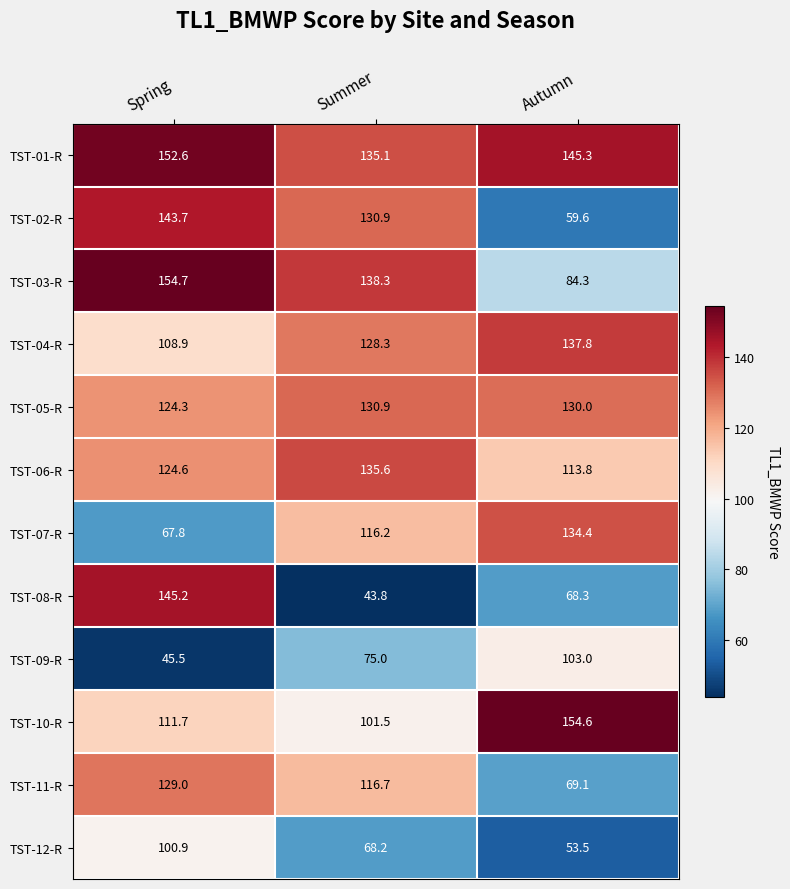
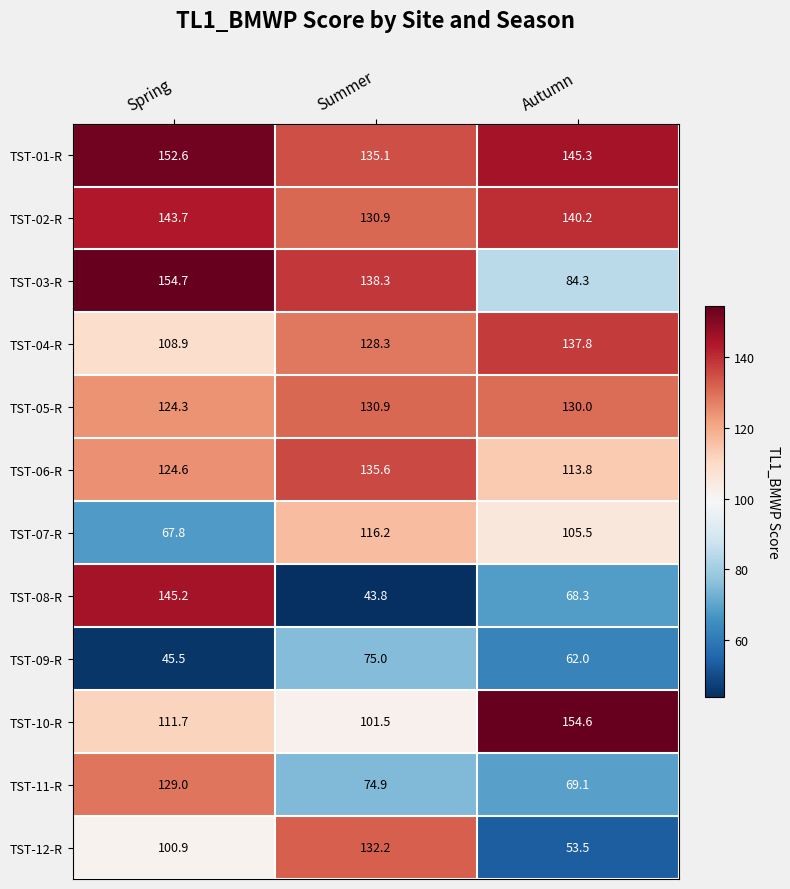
TST-02-R, Autumn: 59.6 -> 140.2
TST-07-R, Autumn: 134.4 -> 105.5
TST-09-R, Autumn: 103.0 -> 62.0
TST-11-R, Summer: 116.7 -> 74.9
TST-12-R, Summer: 68.2 -> 132.2
